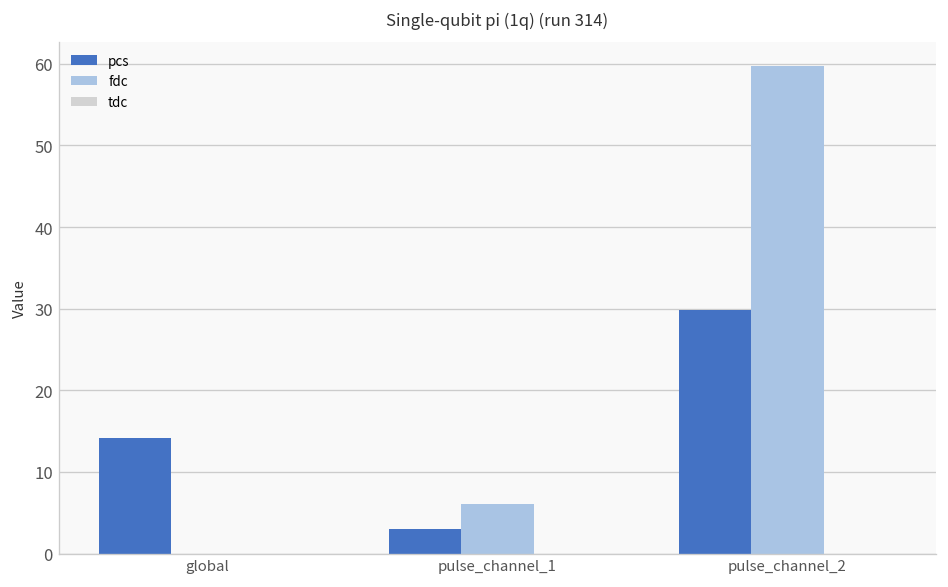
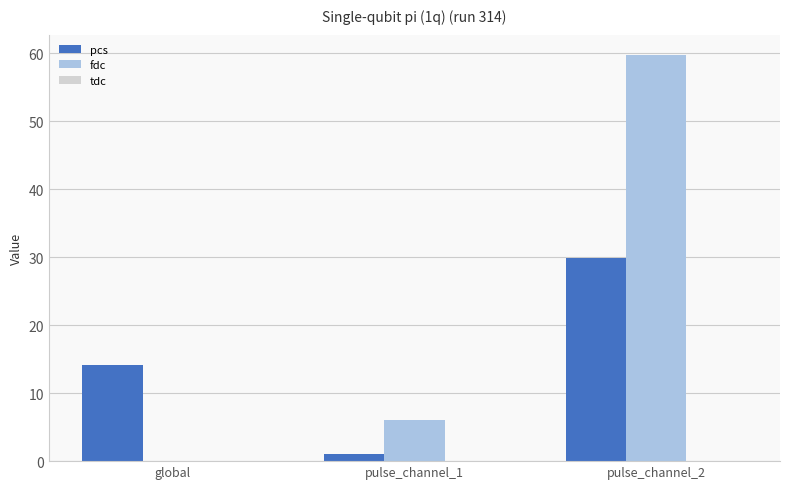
pcs, pulse_channel_1: 3 -> 1
